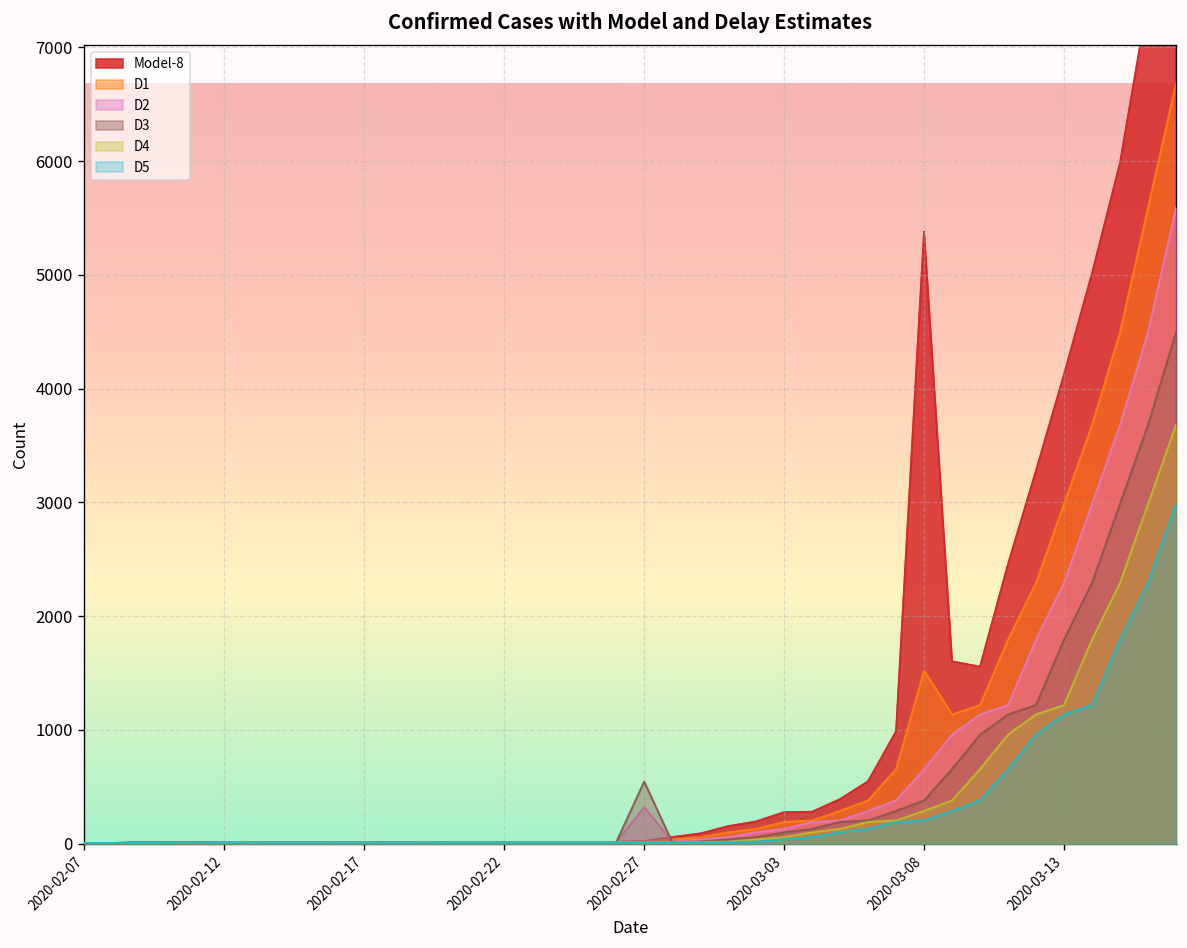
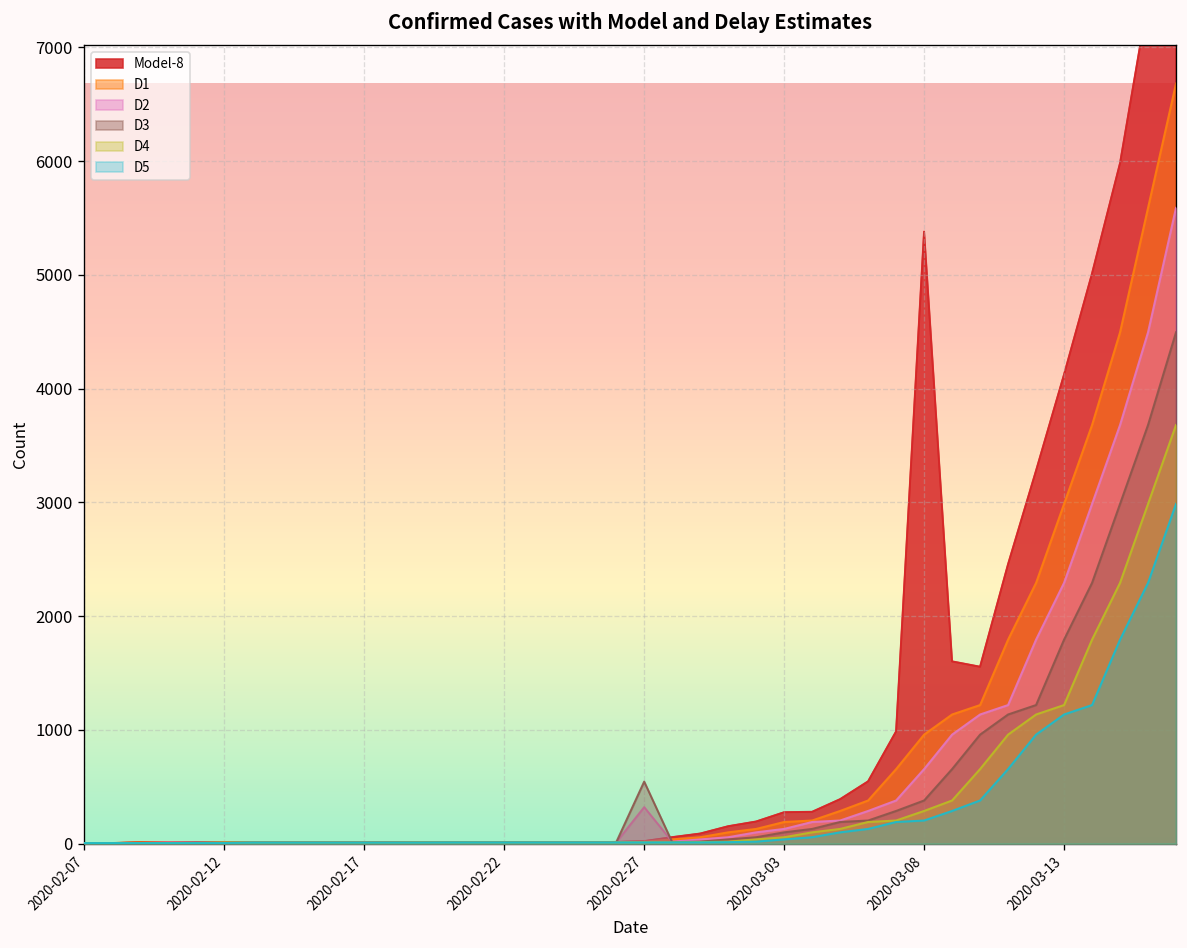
D1, 2020-03-08: 1500 -> 1000
